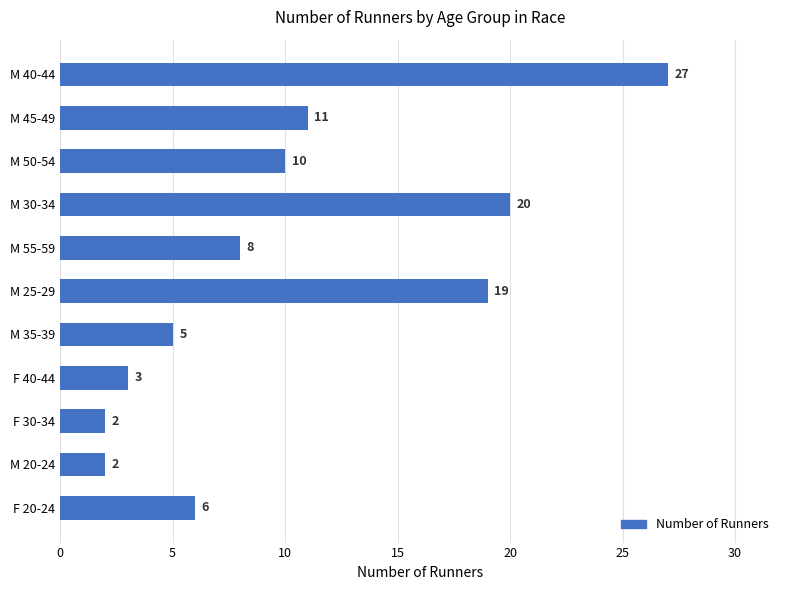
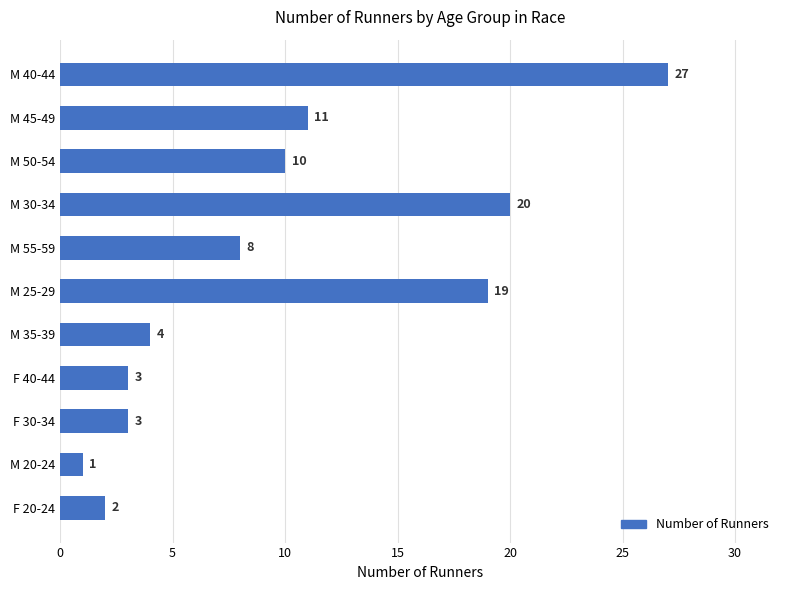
M 35-39: 5 -> 4
F 30-34: 2 -> 3
M 20-24: 2 -> 1
F 20-24: 6 -> 2
